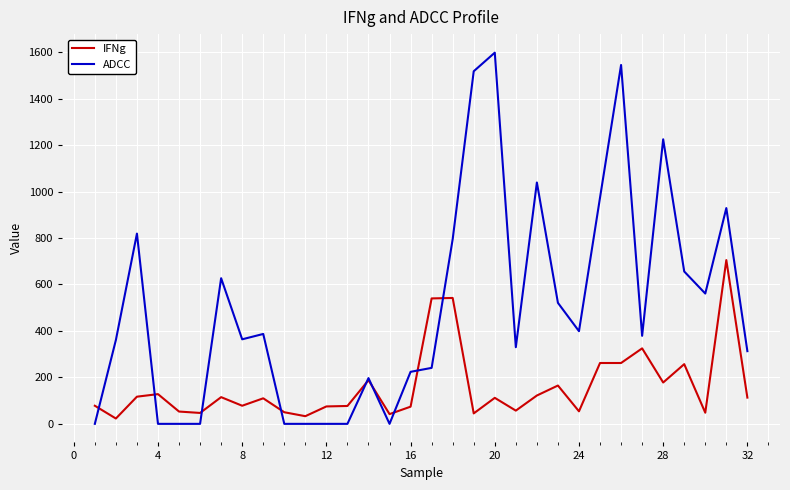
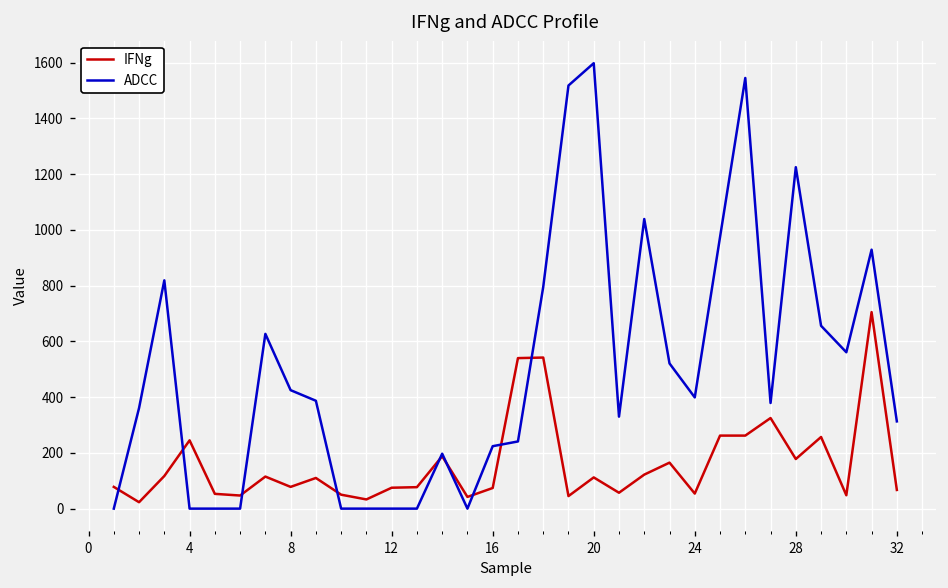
IFNg, 4: 130 -> 250
ADCC, 8: 360 -> 430
IFNg, 32: 110 -> 70
